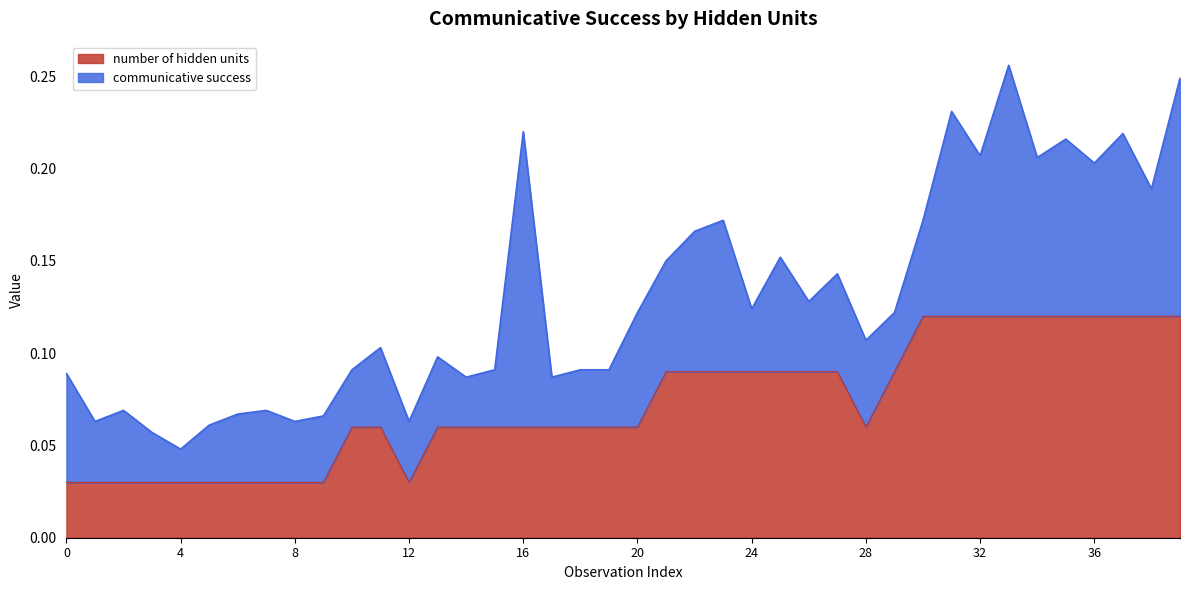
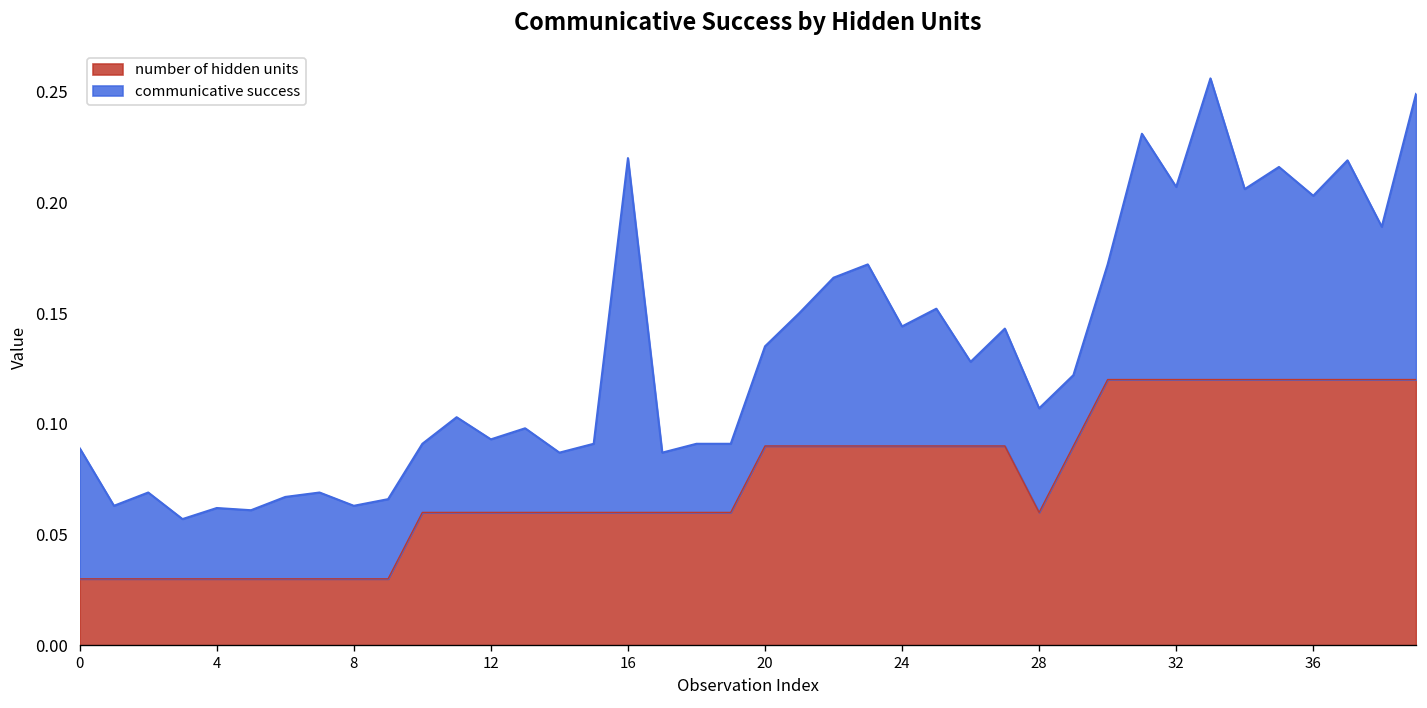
communicative success, 4: 0.018 -> 0.032
number of hidden units, 12: 0.030 -> 0.060
number of hidden units, 20: 0.060 -> 0.090
communicative success, 20: 0.062 -> 0.045
communicative success, 24: 0.034 -> 0.054
